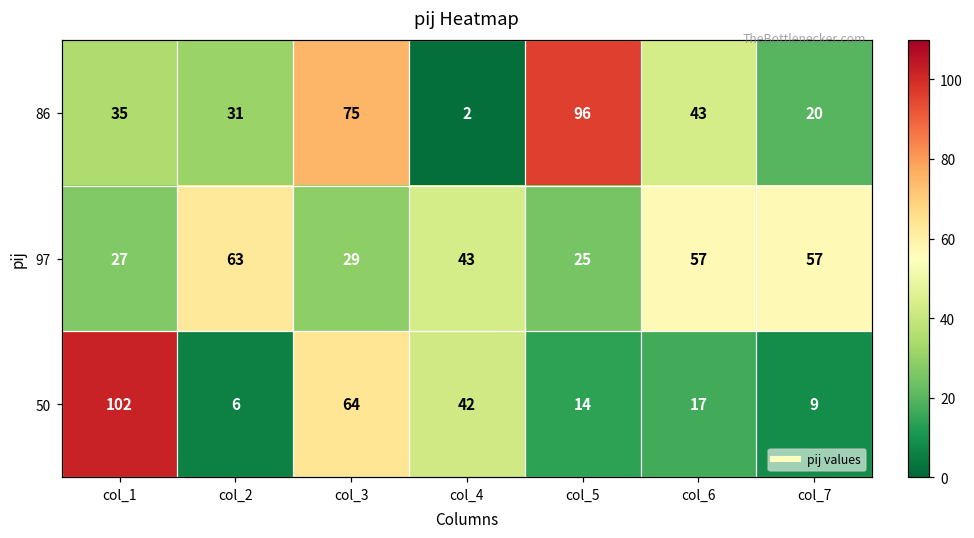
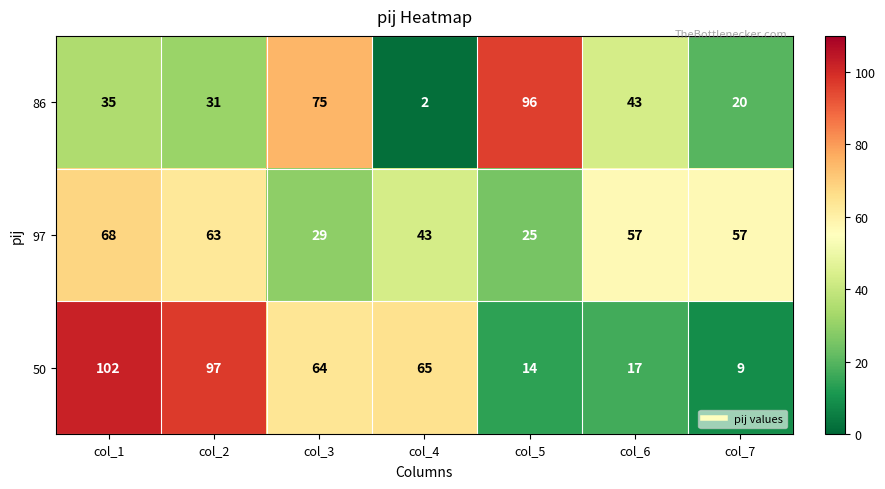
97, col_1: 27 -> 68
50, col_2: 6 -> 97
50, col_4: 42 -> 65
